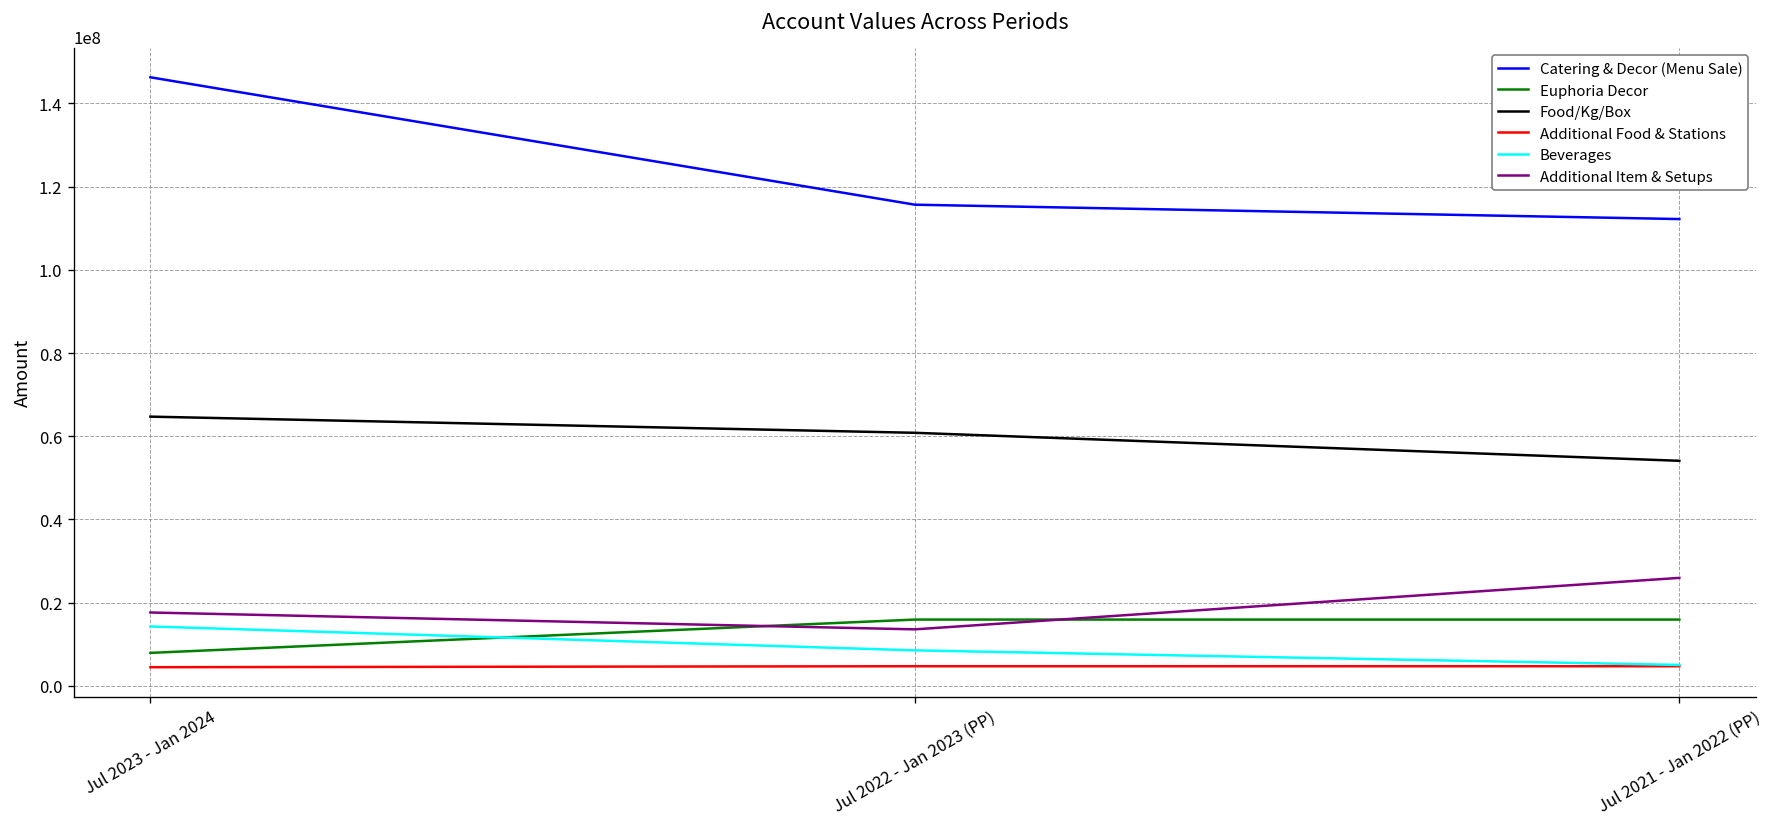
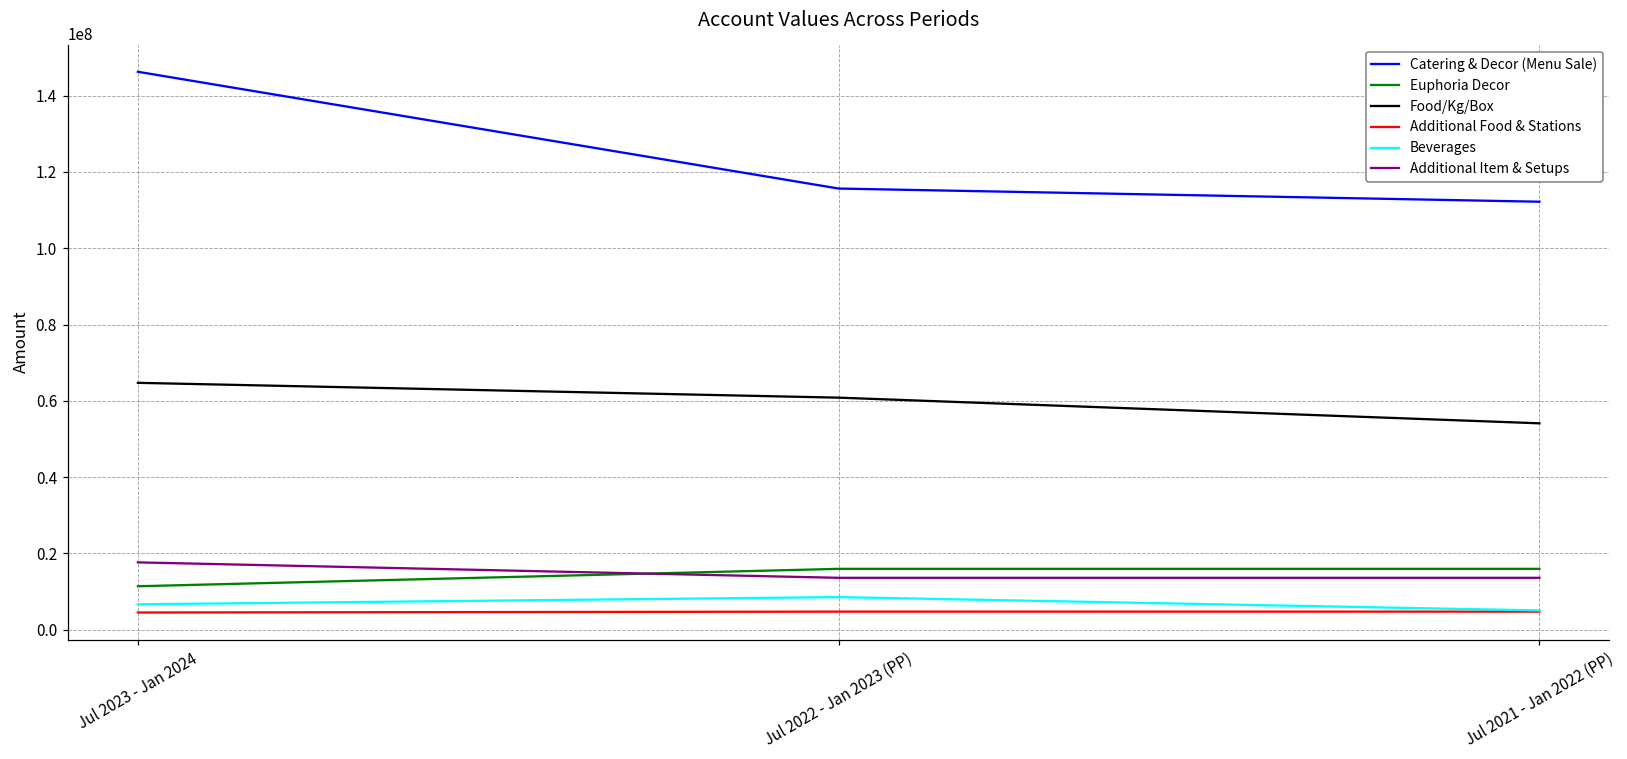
Euphoria Decor, Jul 2023 - Jan 2024: 8000000 -> 11000000
Beverages, Jul 2023 - Jan 2024: 14000000 -> 7000000
Additional Item & Setups, Jul 2021 - Jan 2022 (PP): 26000000 -> 14000000
